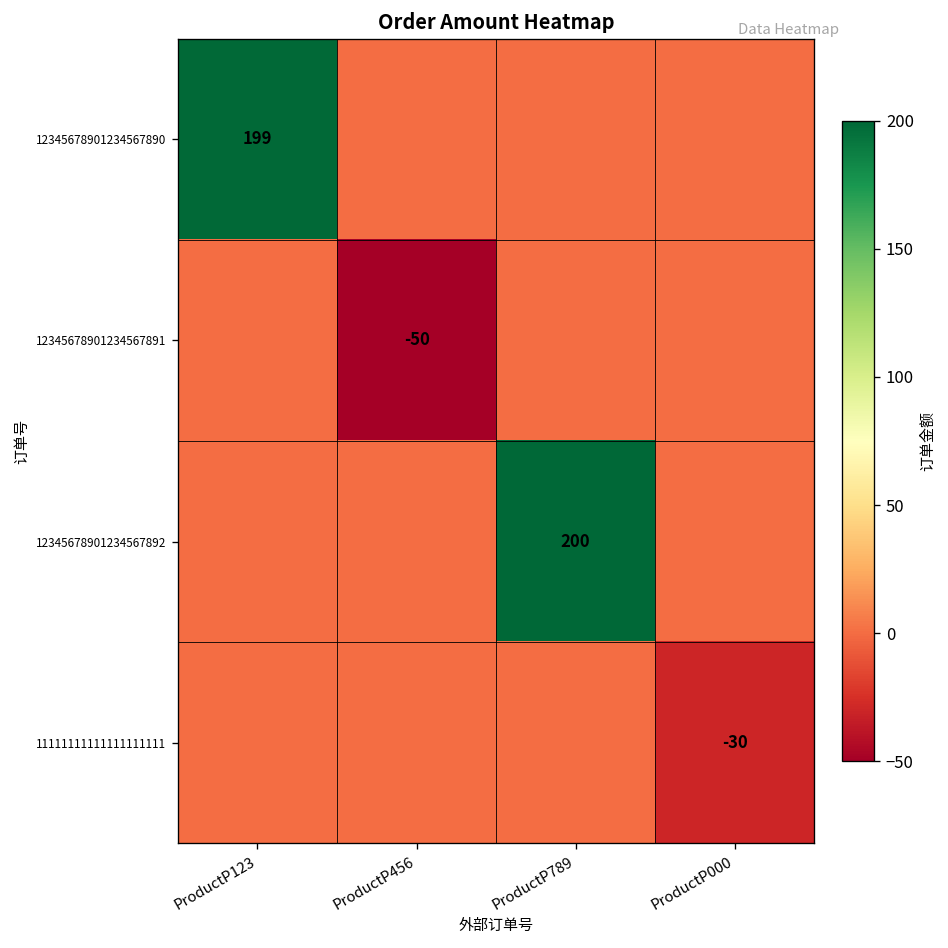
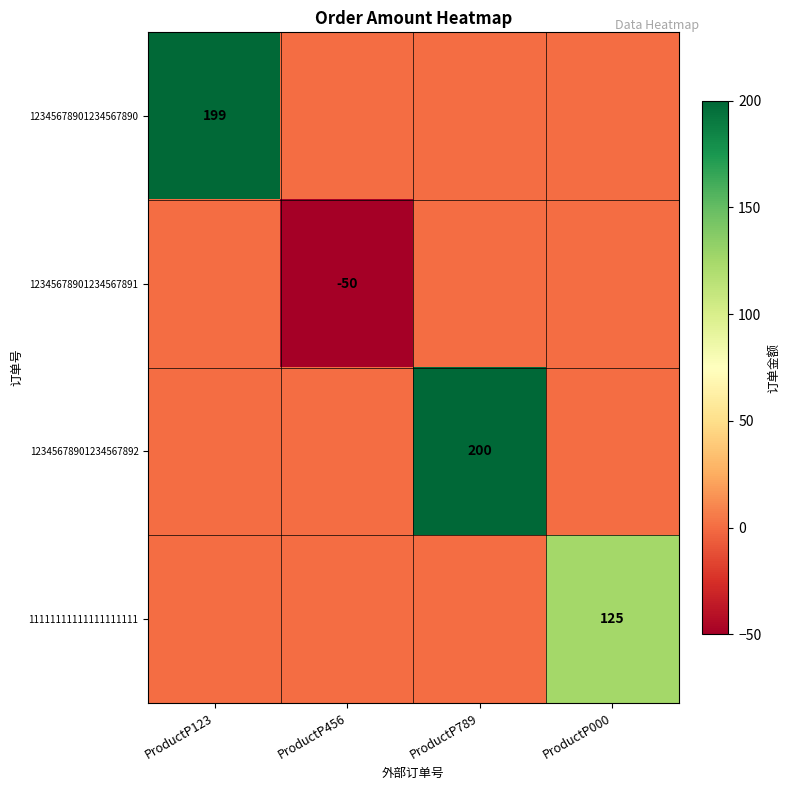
11111111111111111111, ProductP000: -30 -> 125
